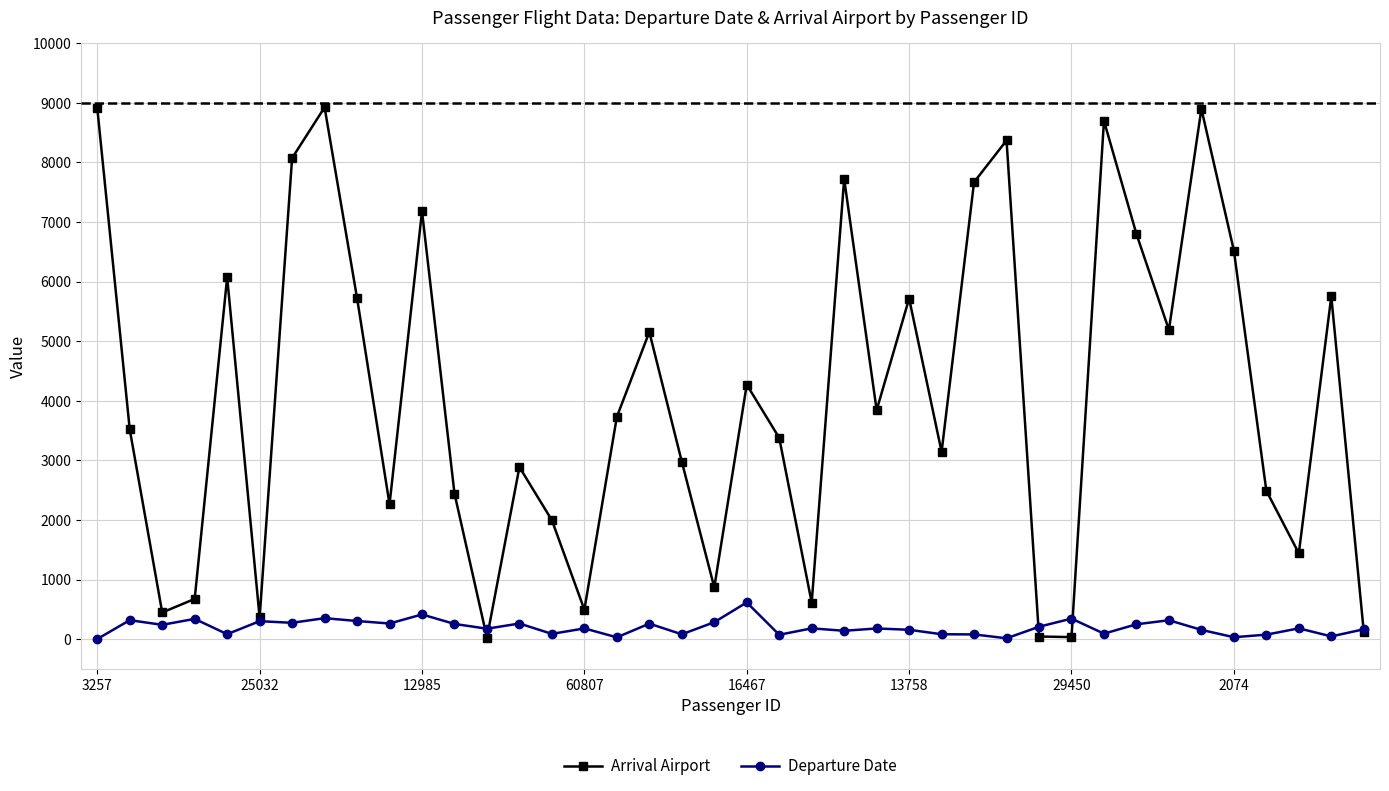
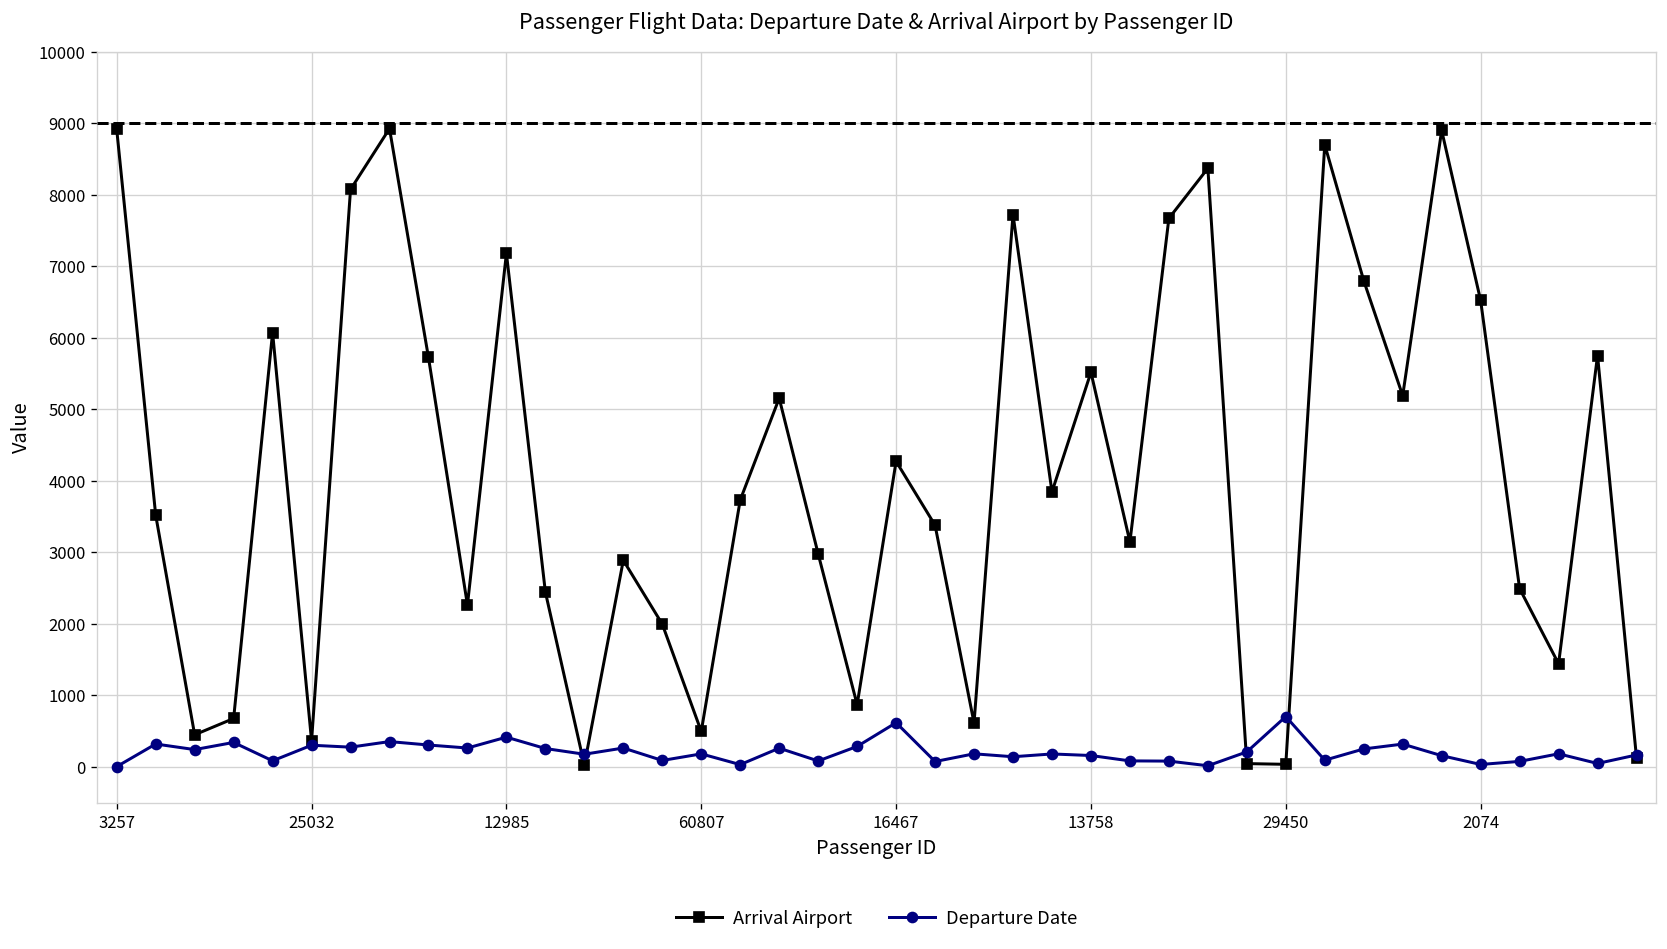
Arrival Airport, 13758: 5700 -> 5500
Departure Date, 29450: 300 -> 700
